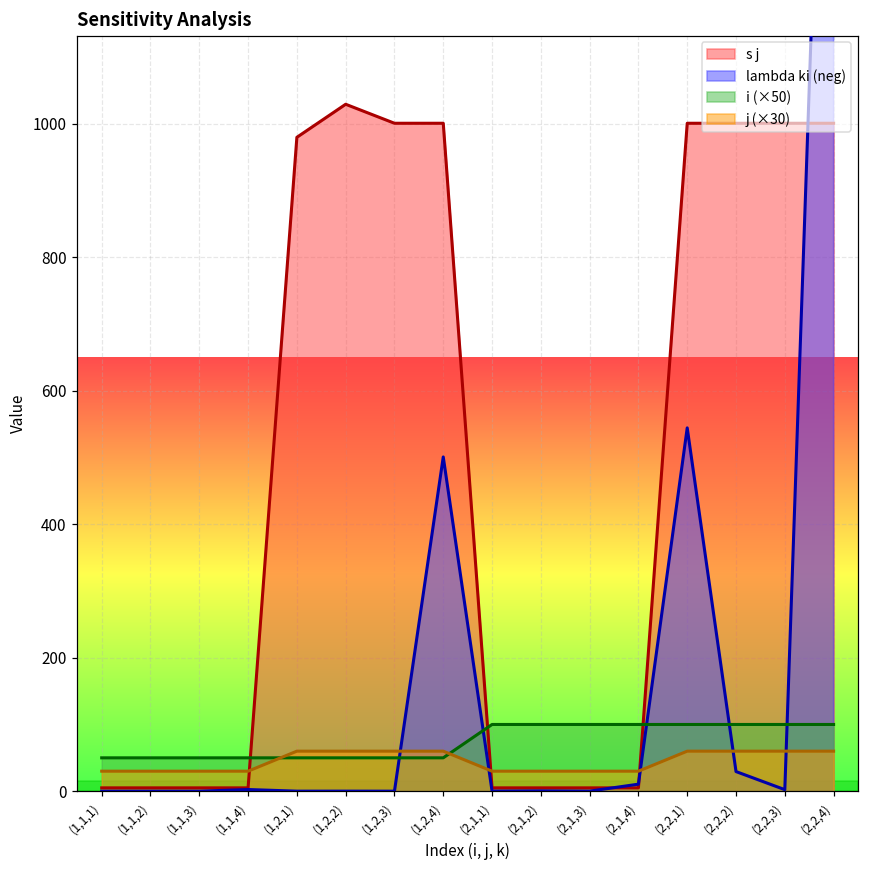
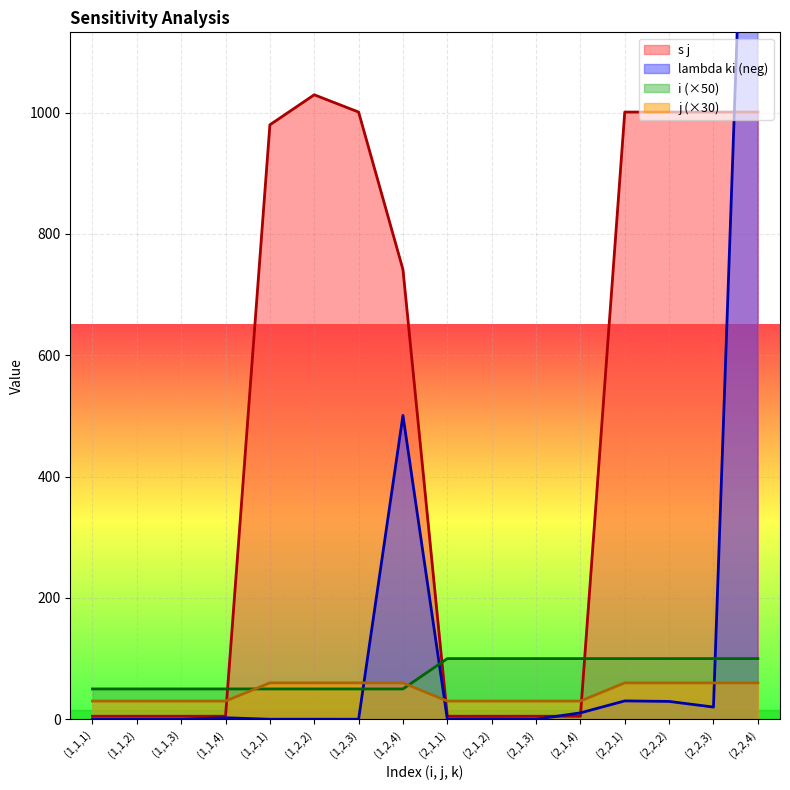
s j, (1,2,4): 1000 -> 740
lambda ki (neg), (2,2,1): 540 -> 30
lambda ki (neg), (2,2,3): 0 -> 20
